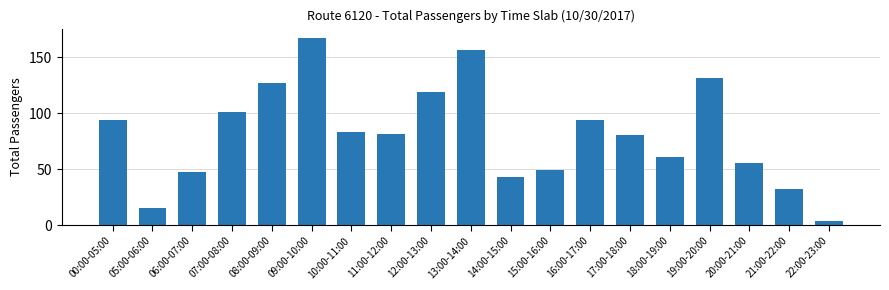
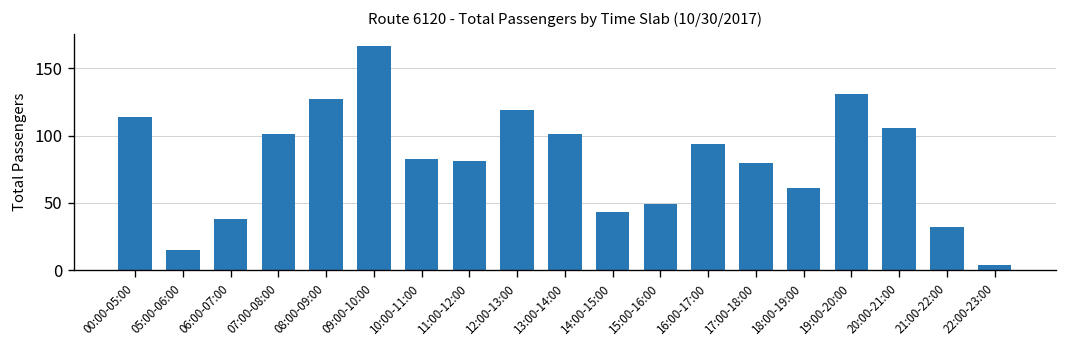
00:00-05:00: 94 -> 114
06:00-07:00: 47 -> 38
13:00-14:00: 156 -> 101
20:00-21:00: 55 -> 106
